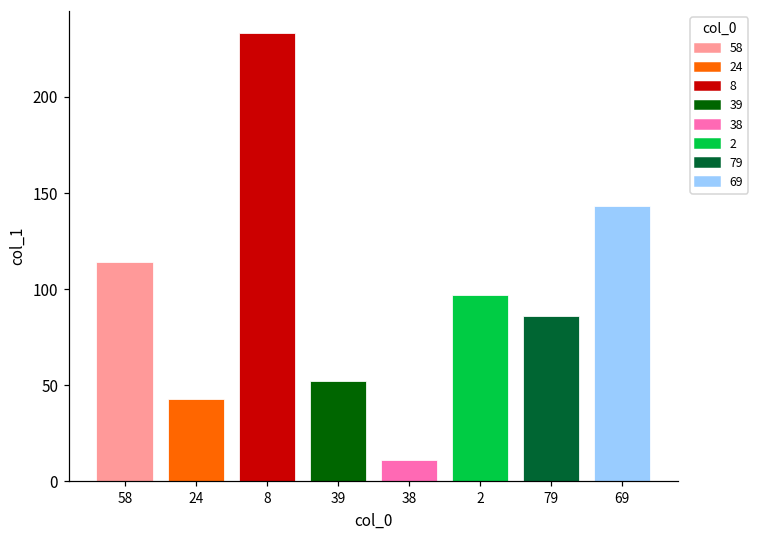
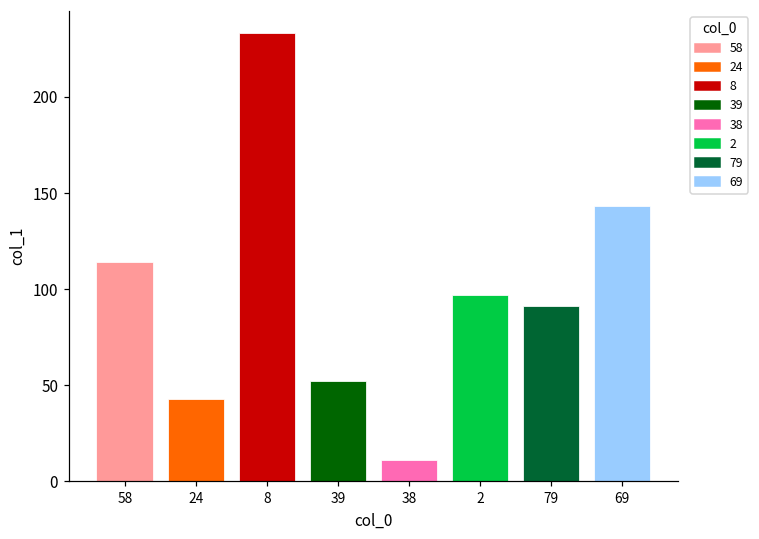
79: 86 -> 91
